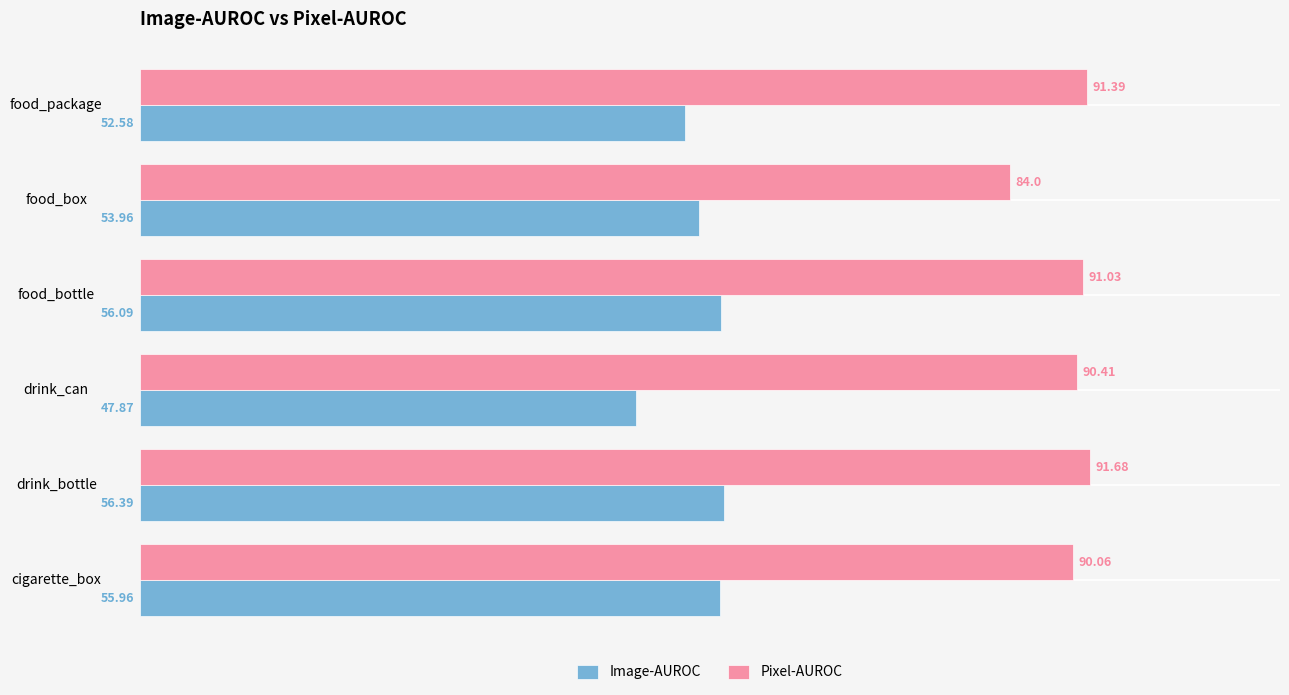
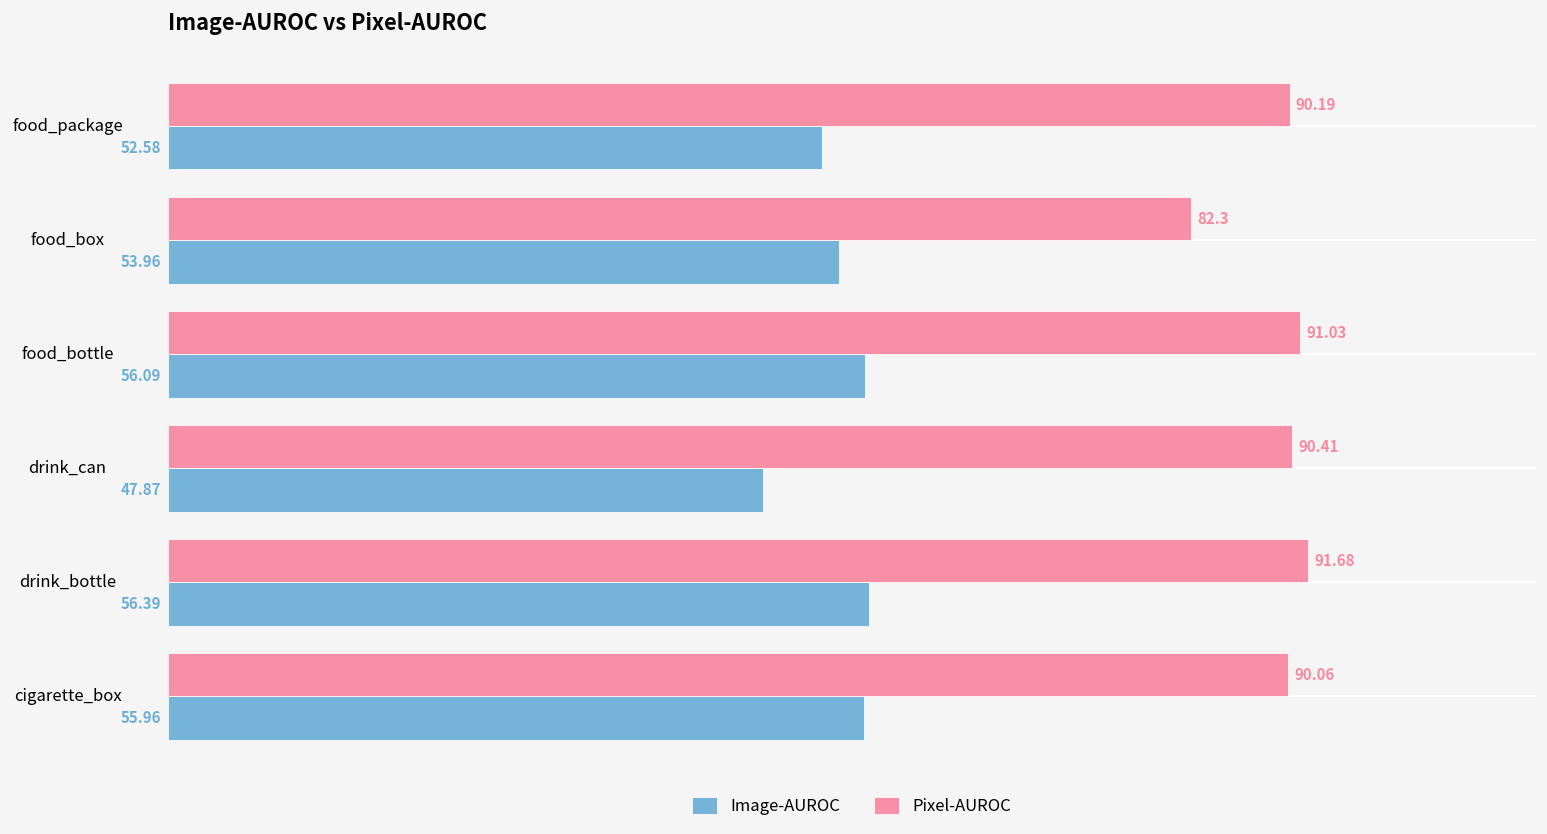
Pixel-AUROC, food_package: 91.39 -> 90.19
Pixel-AUROC, food_box: 84.0 -> 82.3
